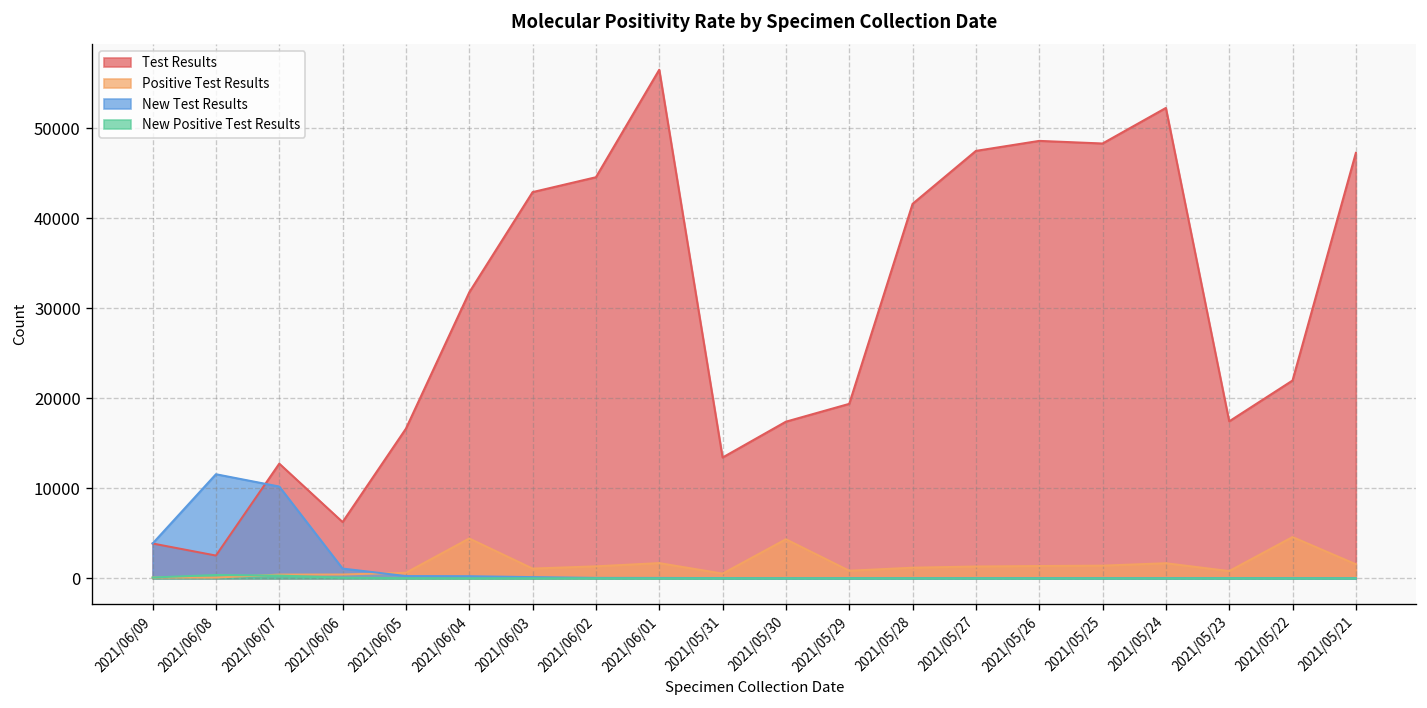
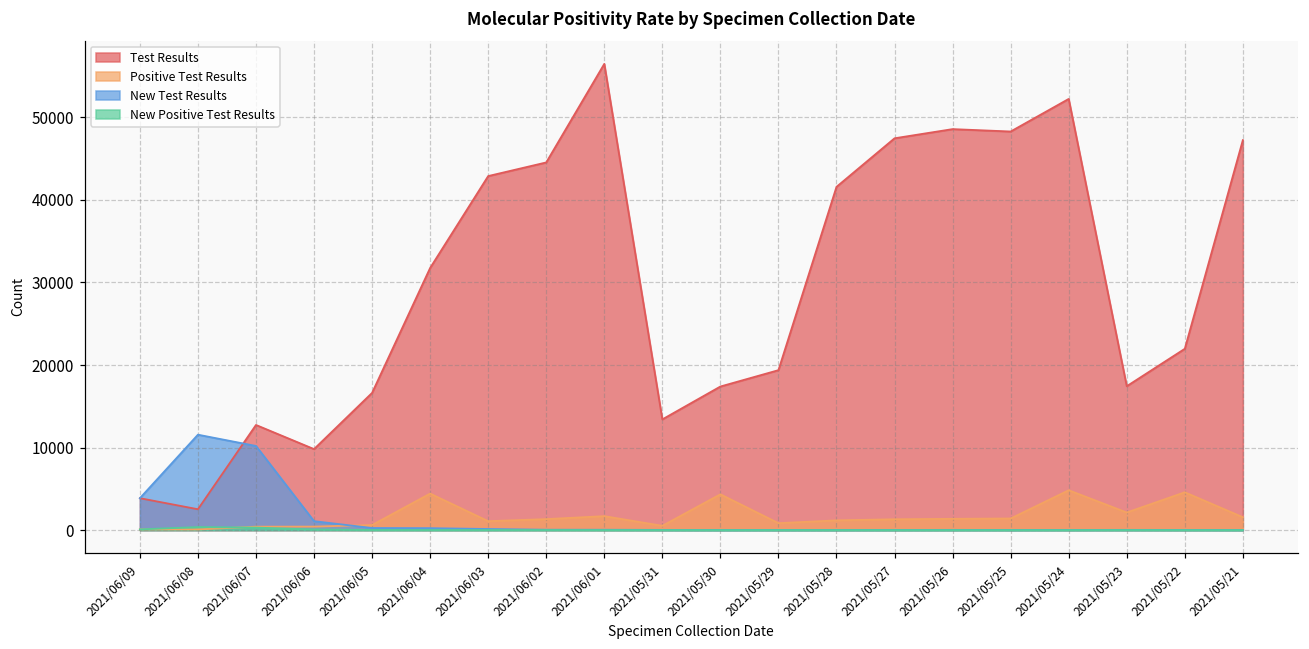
Test Results, 2021/06/06: 6000 -> 10000
Positive Test Results, 2021/05/24: 2000 -> 5000
Positive Test Results, 2021/05/23: 1000 -> 2000
